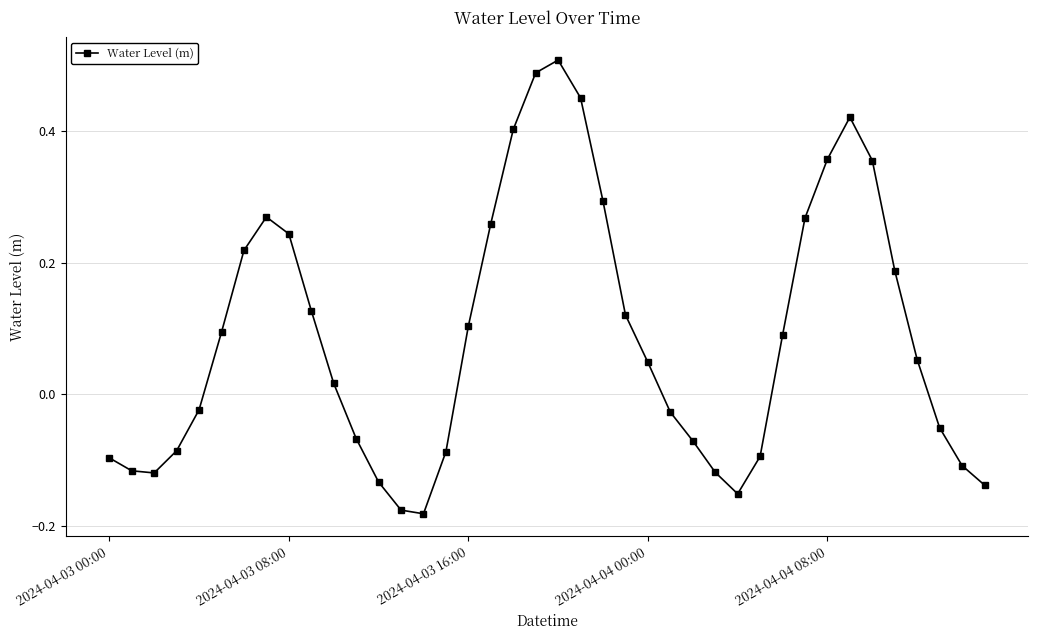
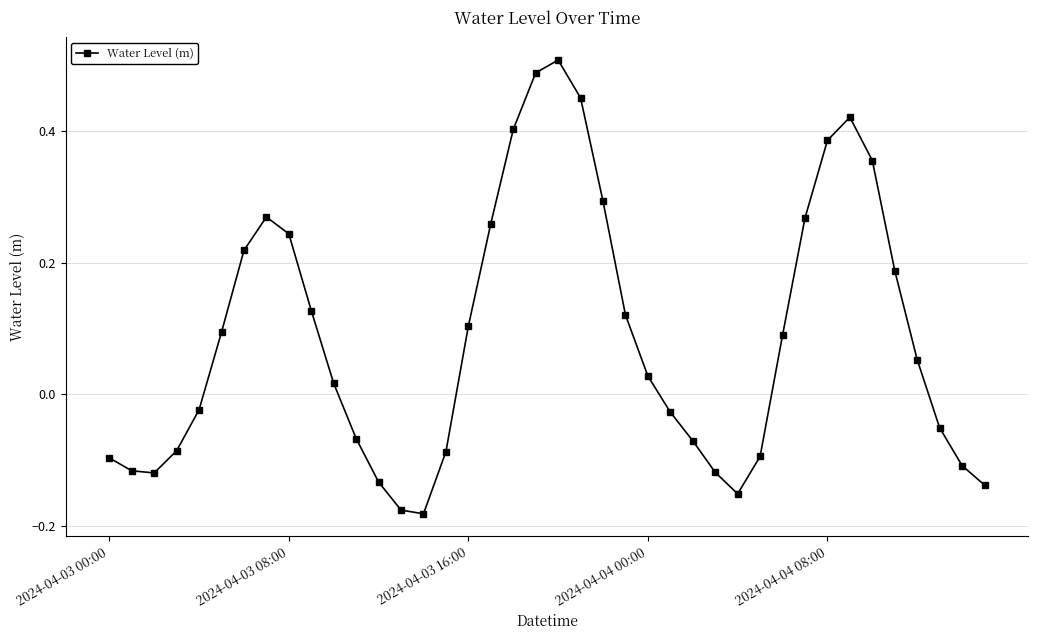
2024-04-04 00:00: 0.05 -> 0.03
2024-04-04 08:00: 0.36 -> 0.39
